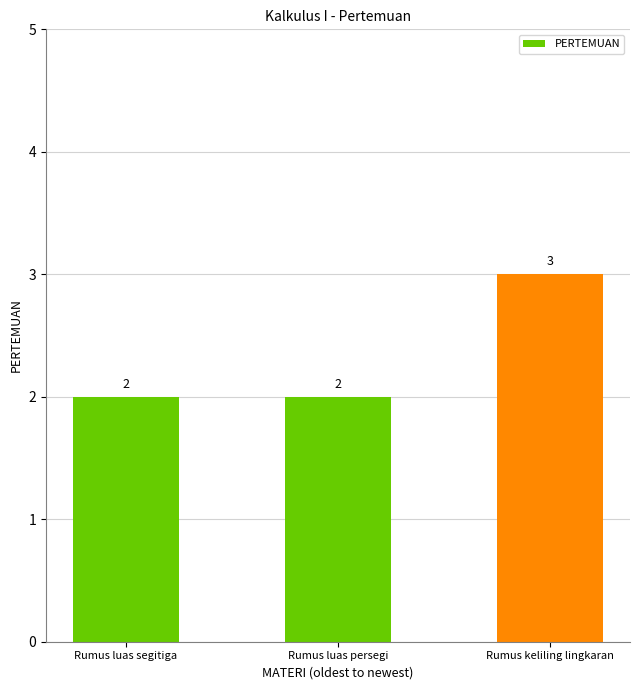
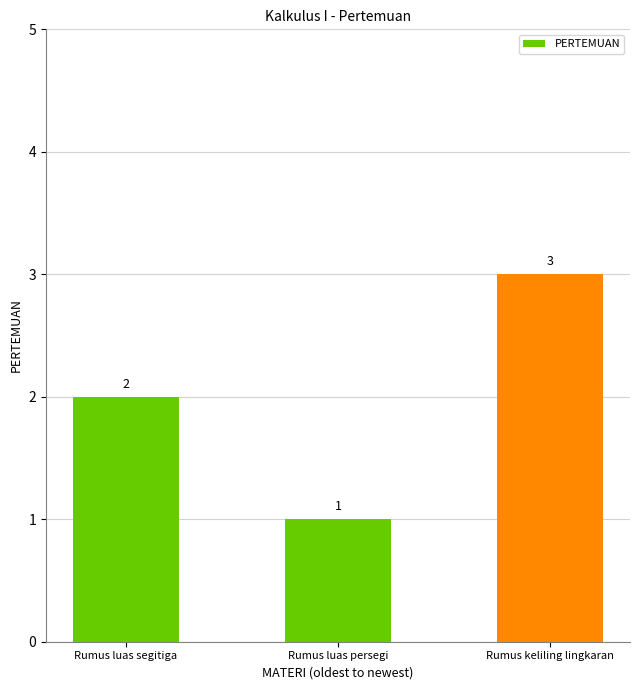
Rumus luas persegi: 2 -> 1
